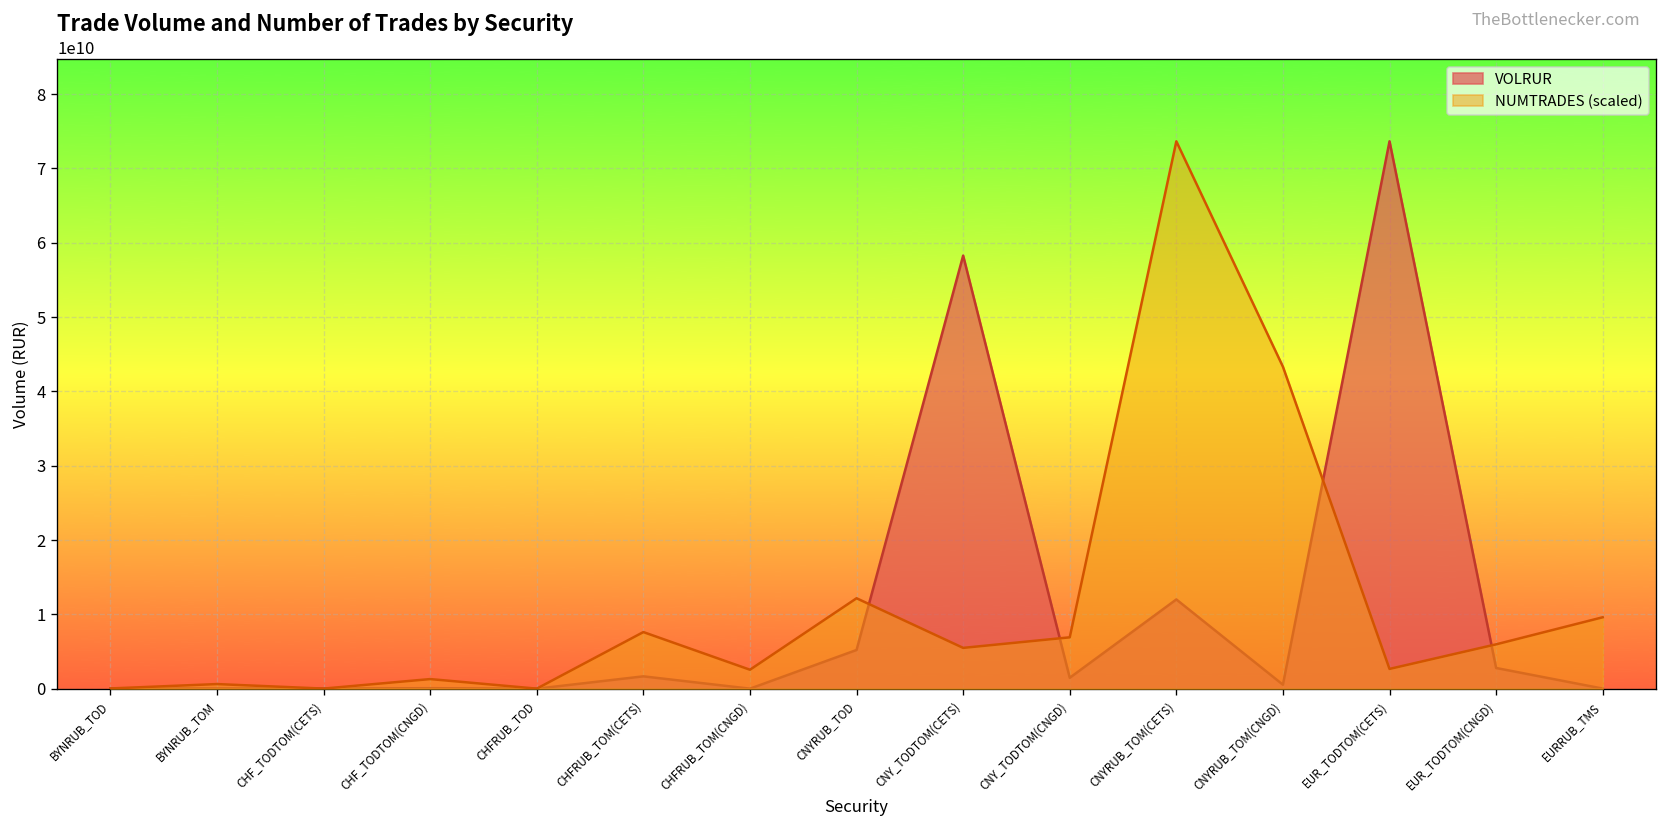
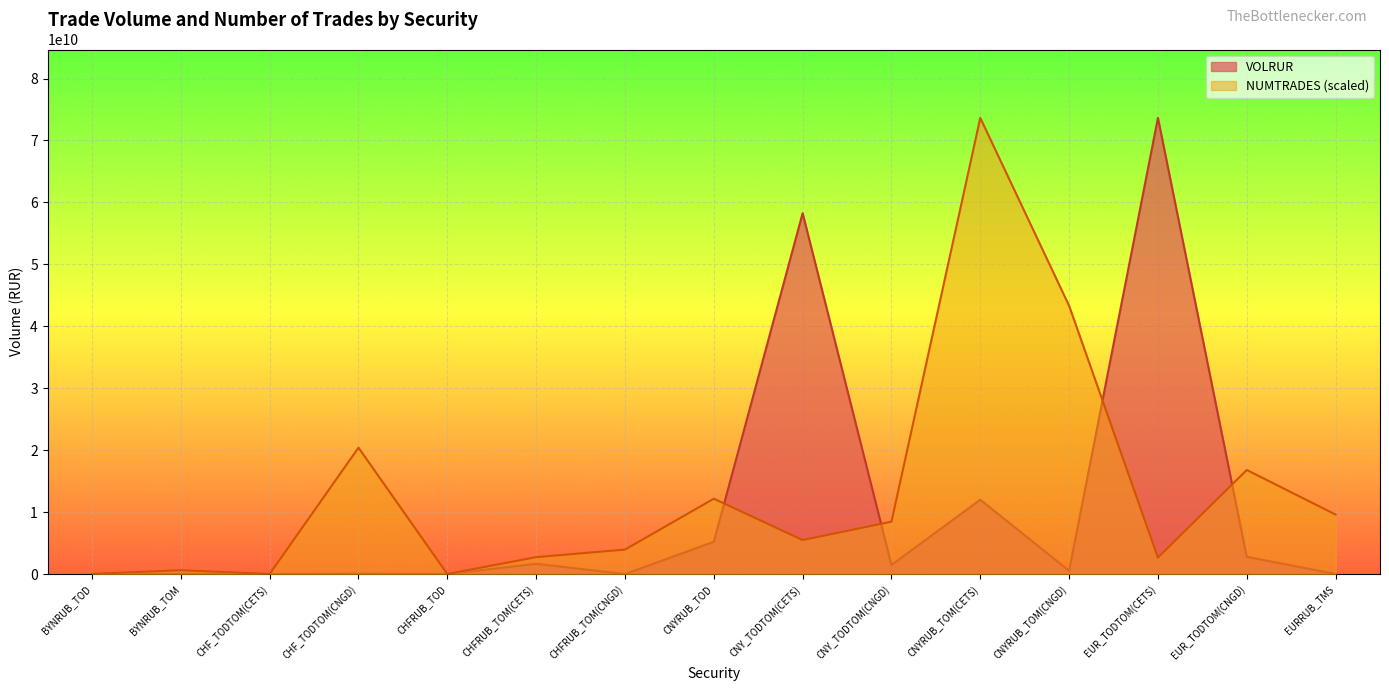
NUMTRADES (scaled), CHF_TODTOM(CNGD): 1000000000 -> 20000000000
NUMTRADES (scaled), CHFRUB_TOM(CETS): 8000000000 -> 3000000000
NUMTRADES (scaled), CHFRUB_TOM(CNGD): 3000000000 -> 4000000000
NUMTRADES (scaled), CNY_TODTOM(CNGD): 7000000000 -> 8000000000
NUMTRADES (scaled), EUR_TODTOM(CNGD): 6000000000 -> 17000000000
